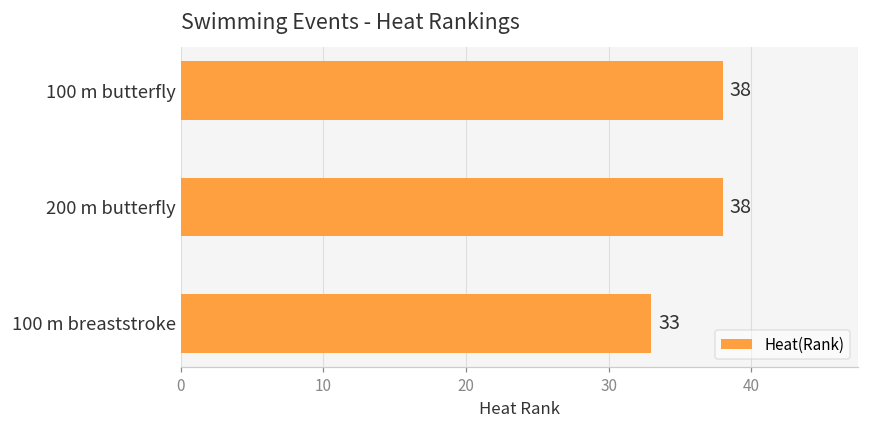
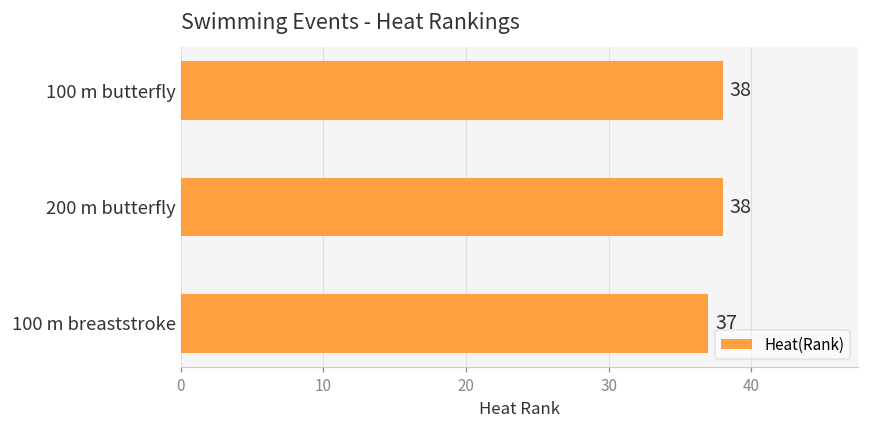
100 m breaststroke: 33 -> 37
